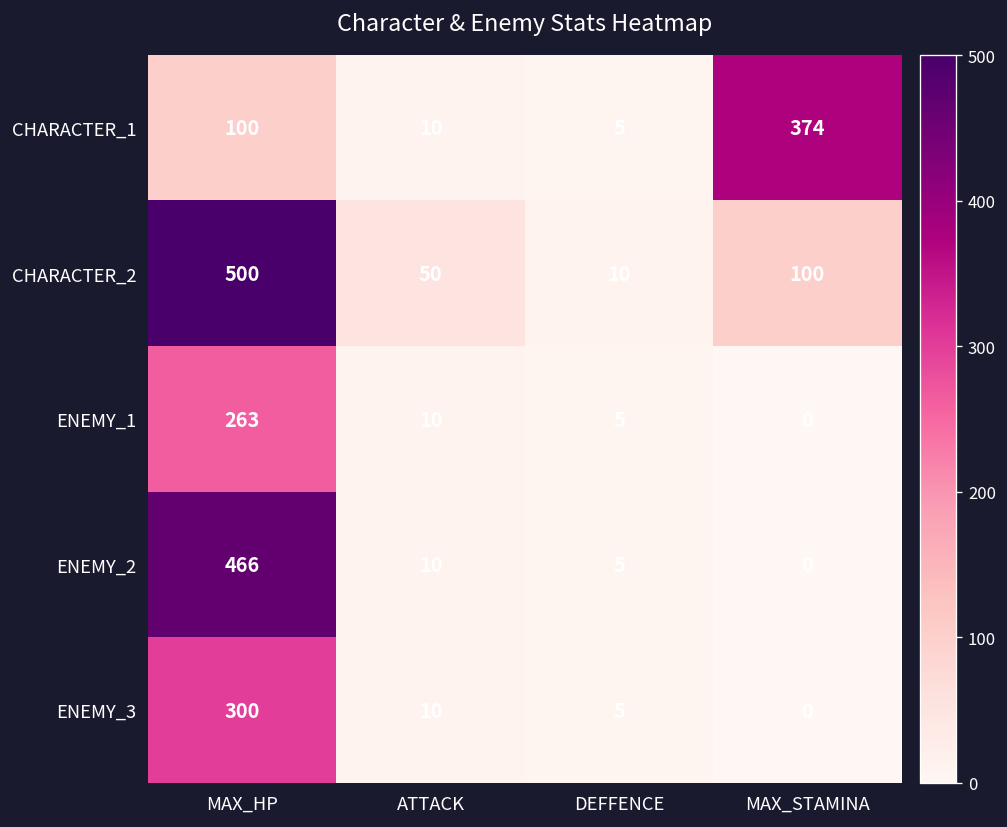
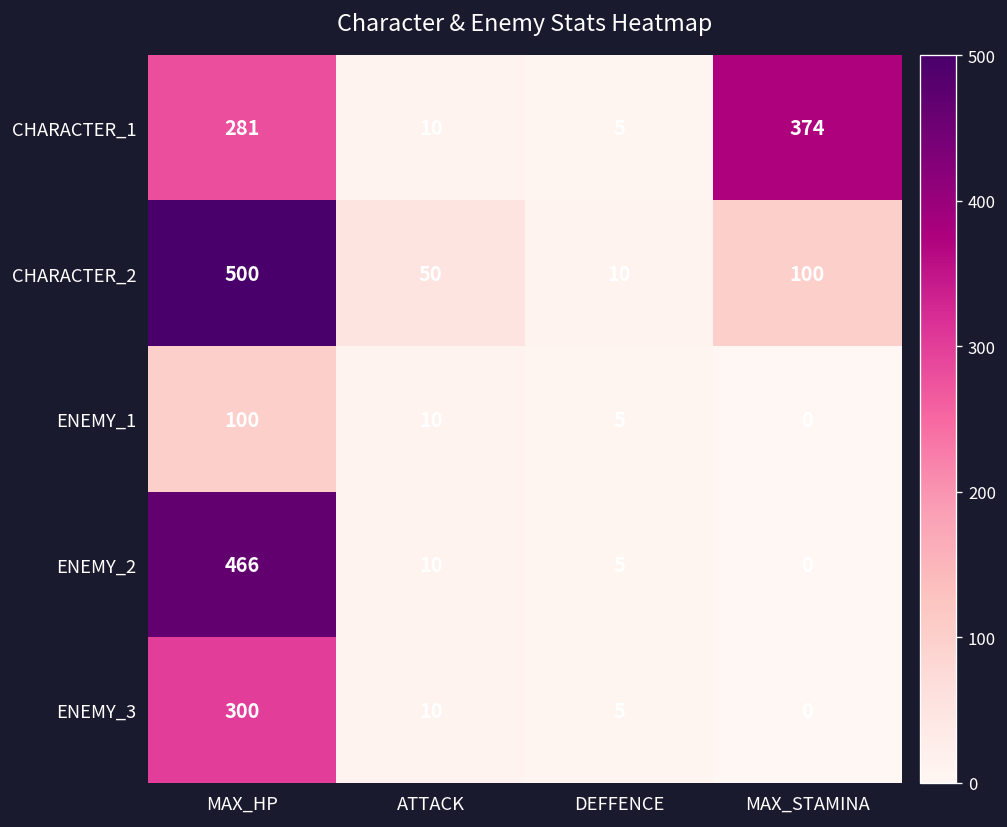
CHARACTER_1, MAX_HP: 100 -> 281
ENEMY_1, MAX_HP: 263 -> 100
